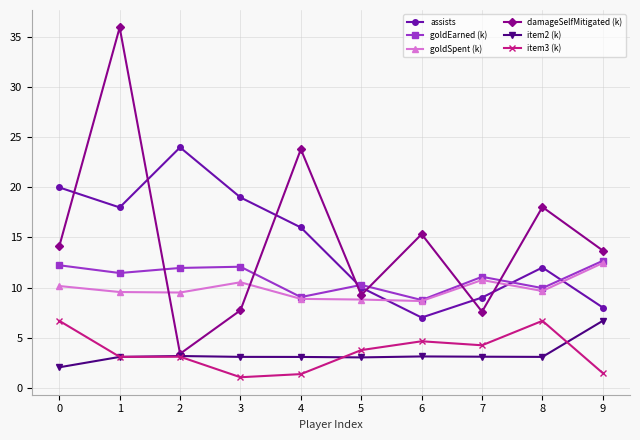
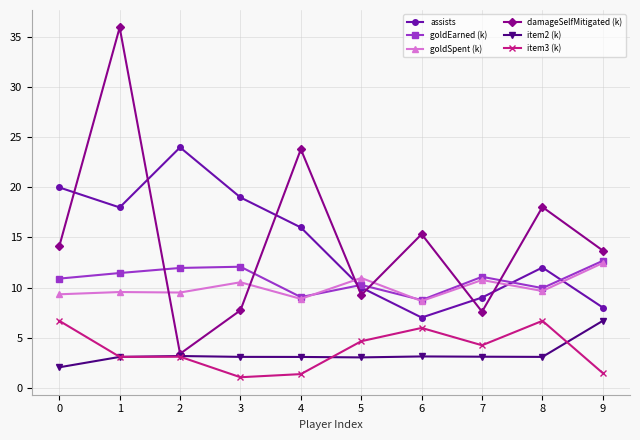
goldEarned (k), 0: 12.2 -> 10.9
goldSpent (k), 0: 10.2 -> 9.3
goldSpent (k), 5: 8.8 -> 11.0
item3 (k), 5: 3.8 -> 4.6
item3 (k), 6: 4.6 -> 6.0
